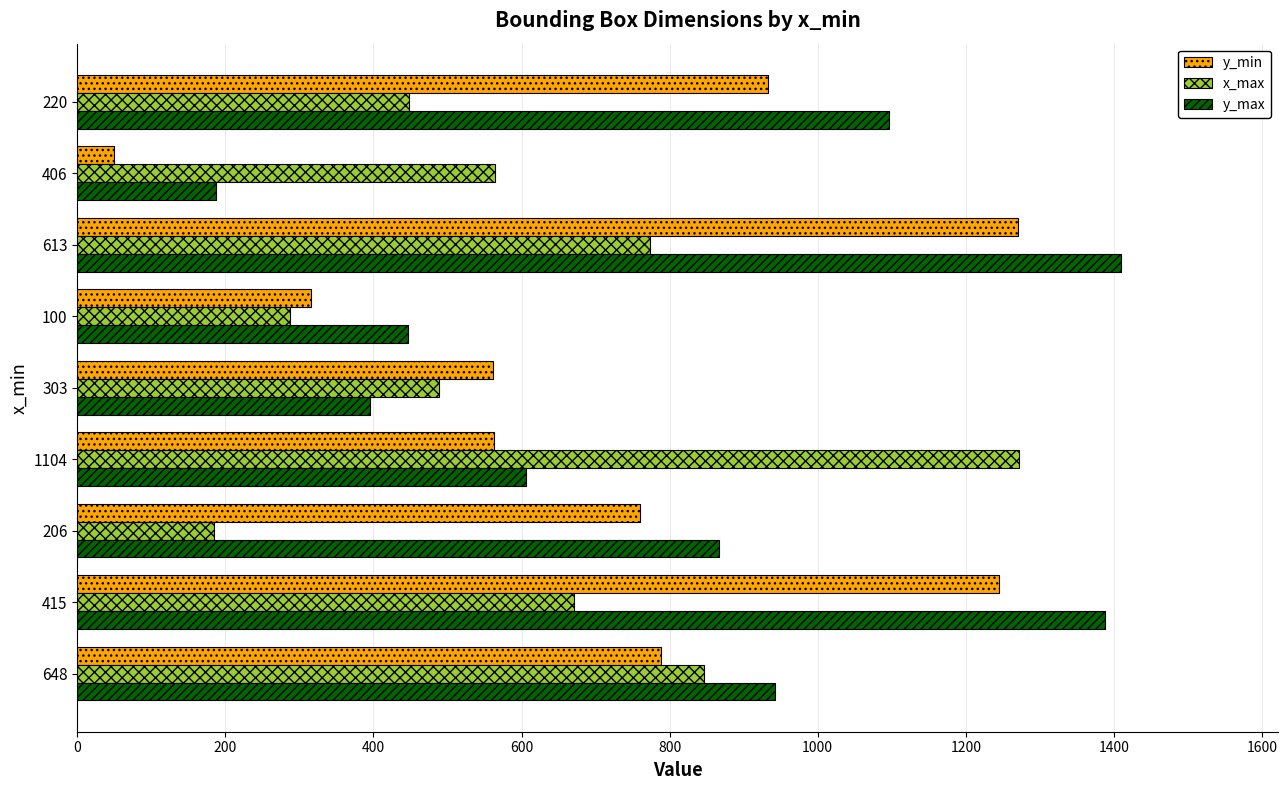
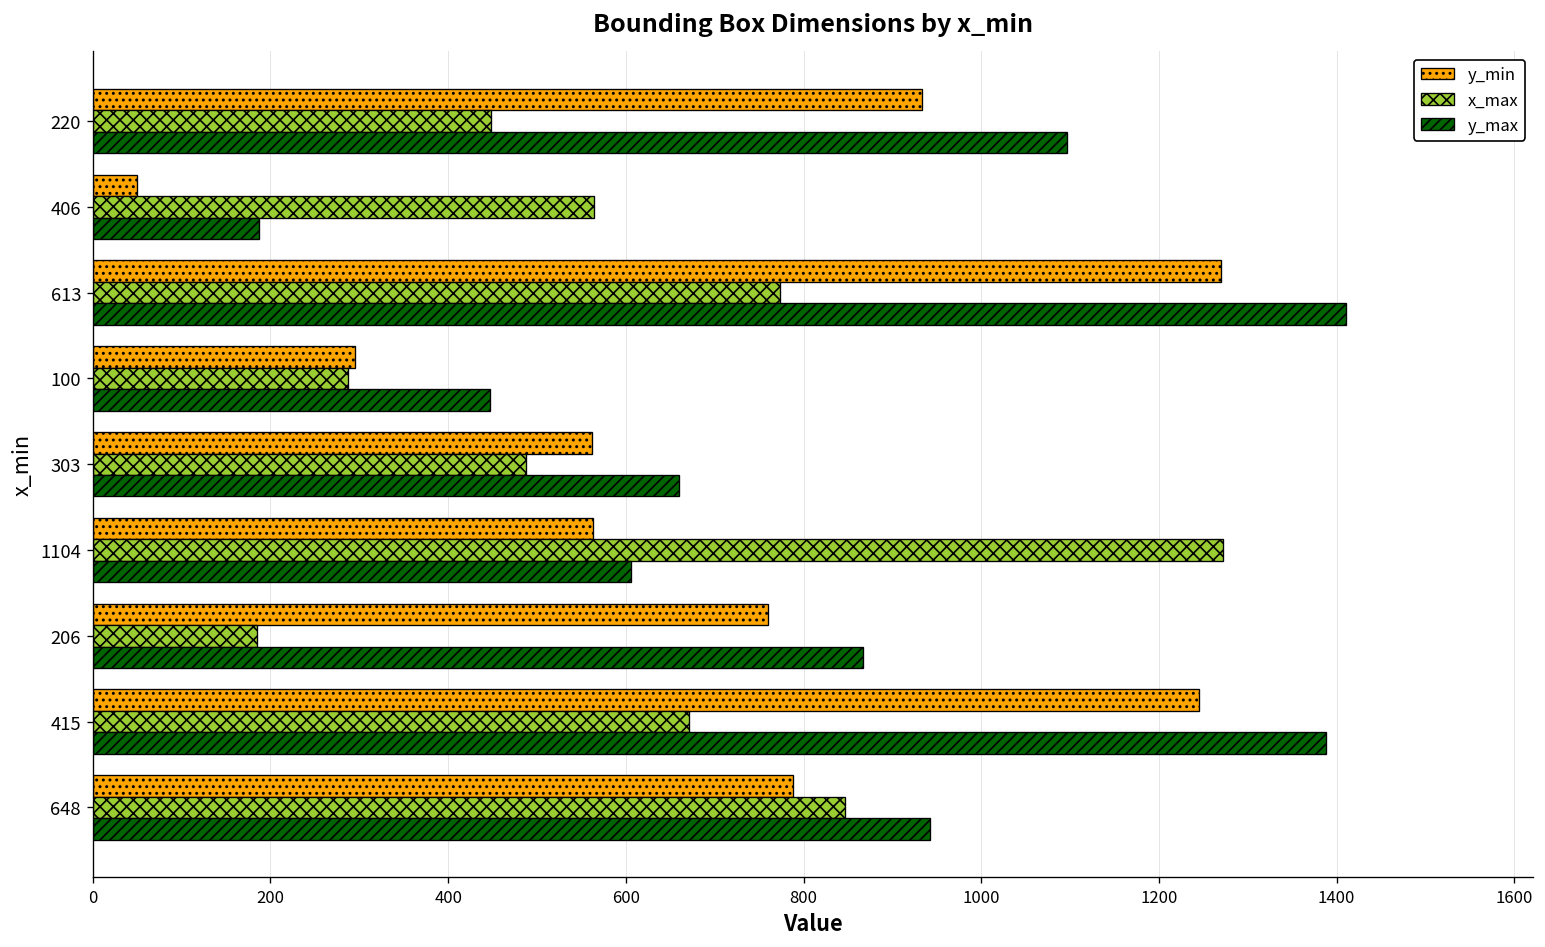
y_min, 100: 320 -> 300
y_max, 303: 400 -> 660
